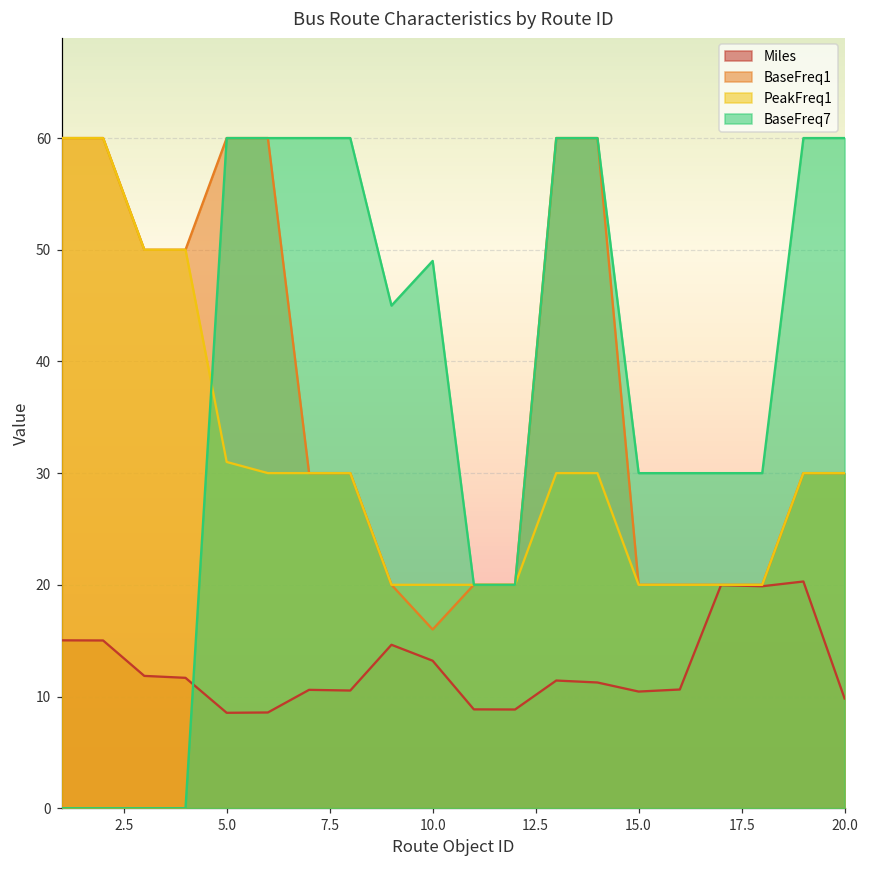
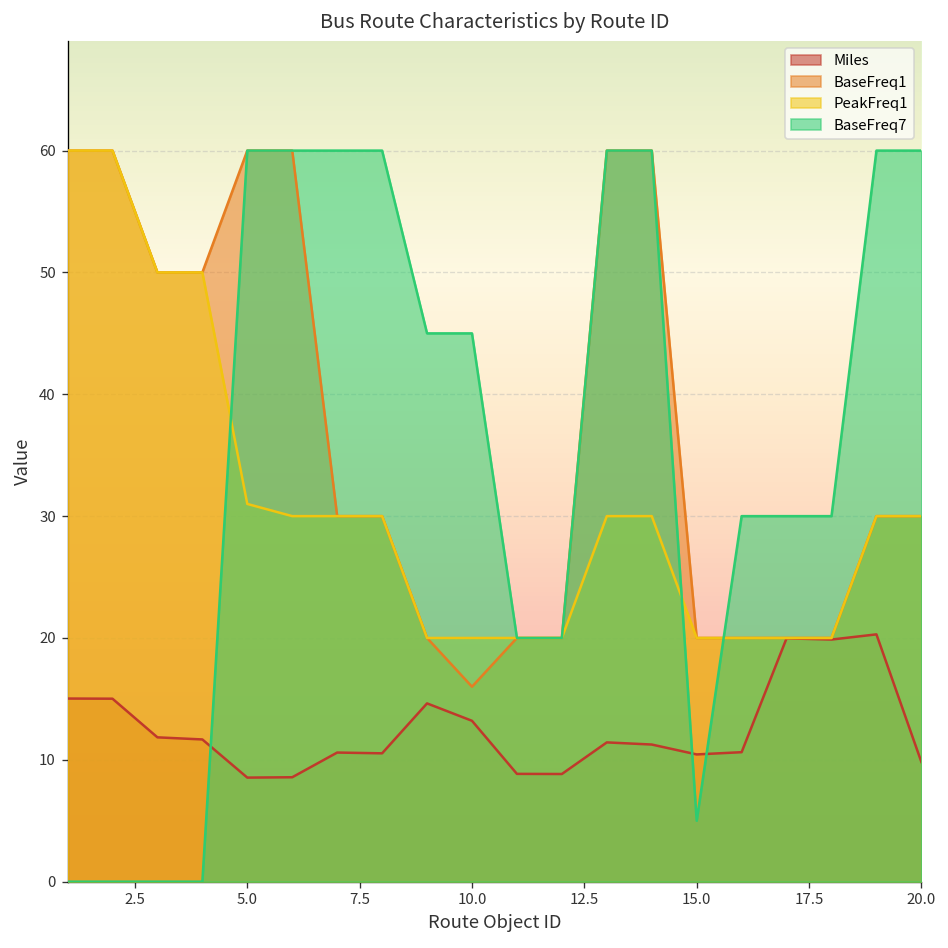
BaseFreq7, 10.0: 49 -> 45
BaseFreq7, 15.0: 30 -> 5
